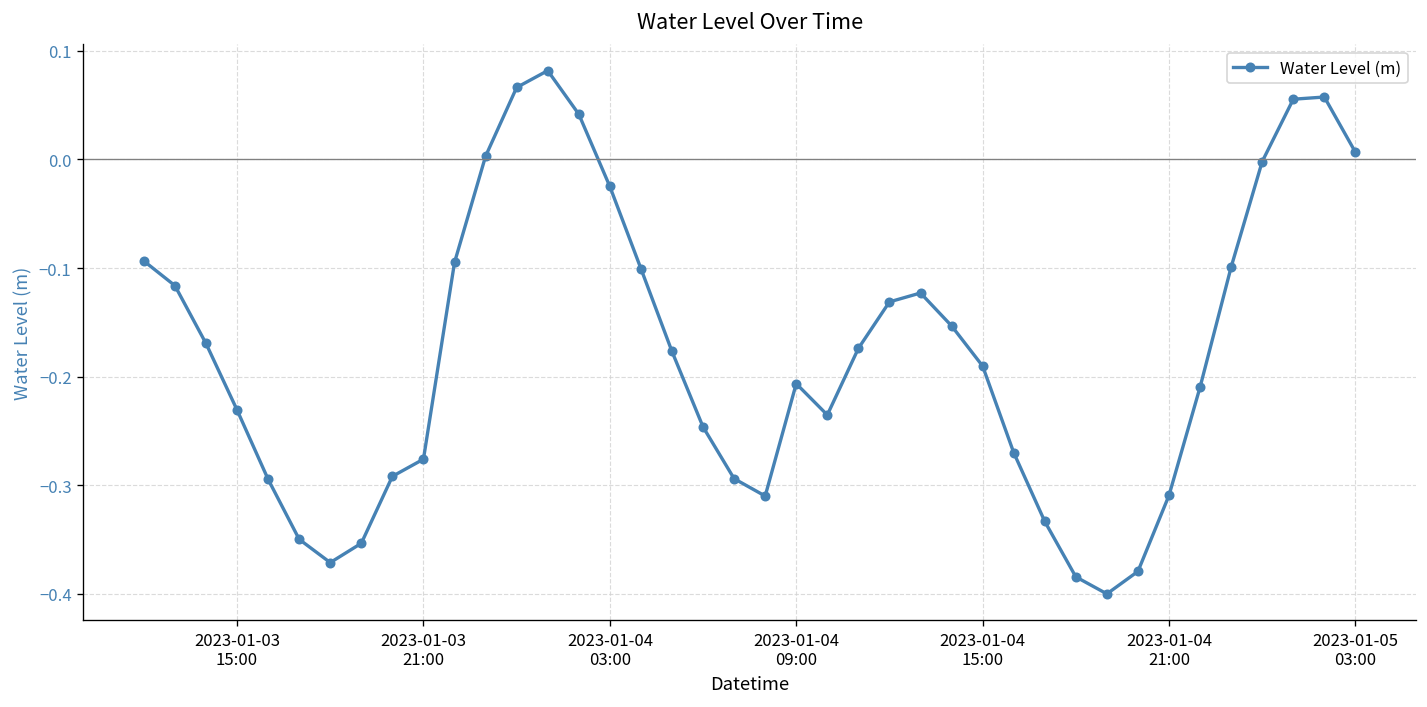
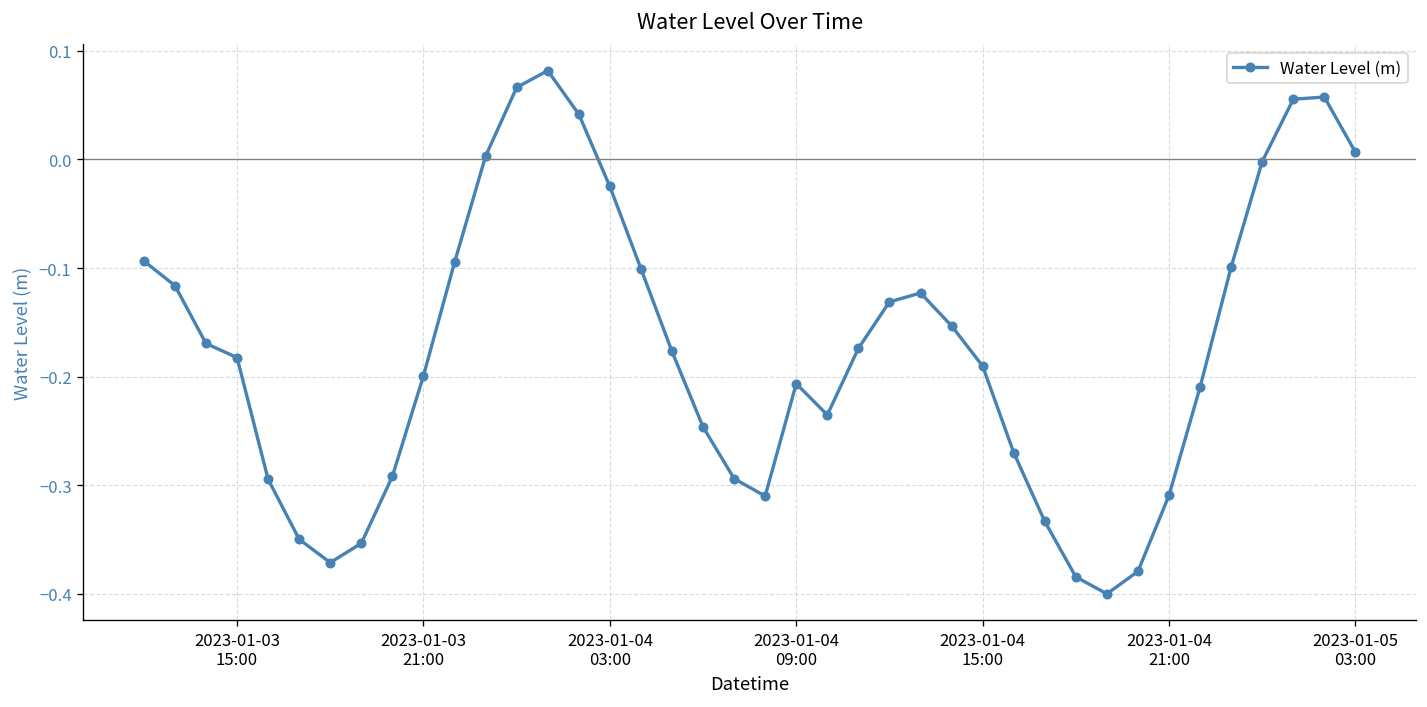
2023-01-03 15:00: -0.23 -> -0.18
2023-01-03 21:00: -0.28 -> -0.20
